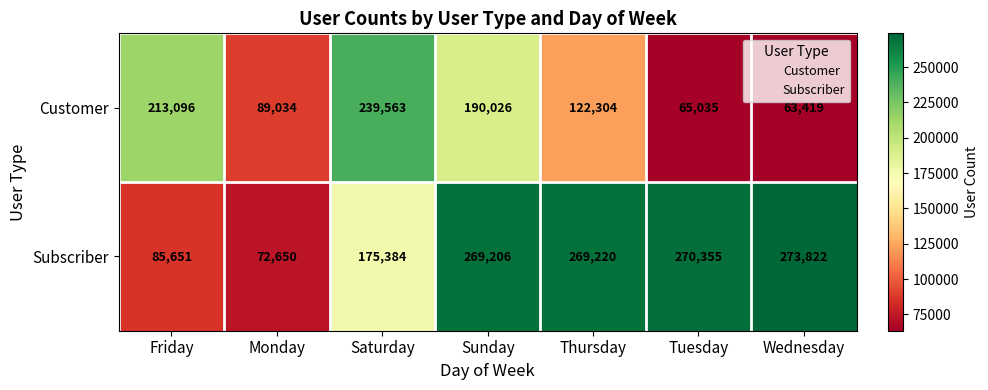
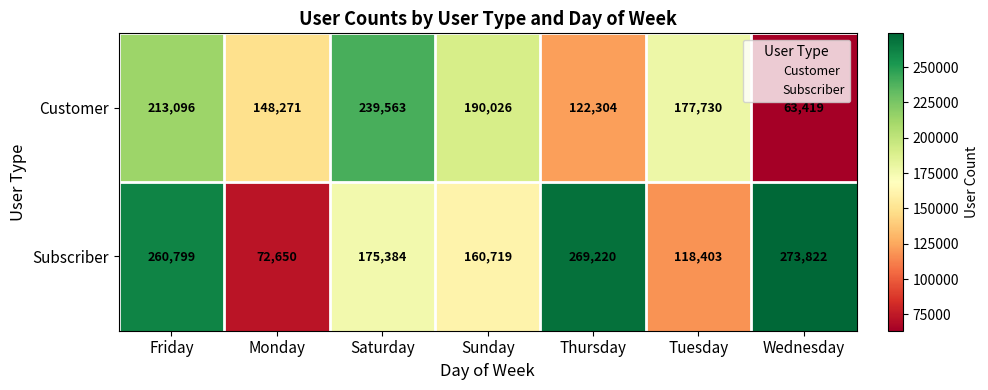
Customer, Monday: 89,034 -> 148,271
Customer, Tuesday: 65,035 -> 177,730
Subscriber, Friday: 85,651 -> 260,799
Subscriber, Sunday: 269,206 -> 160,719
Subscriber, Tuesday: 270,355 -> 118,403
